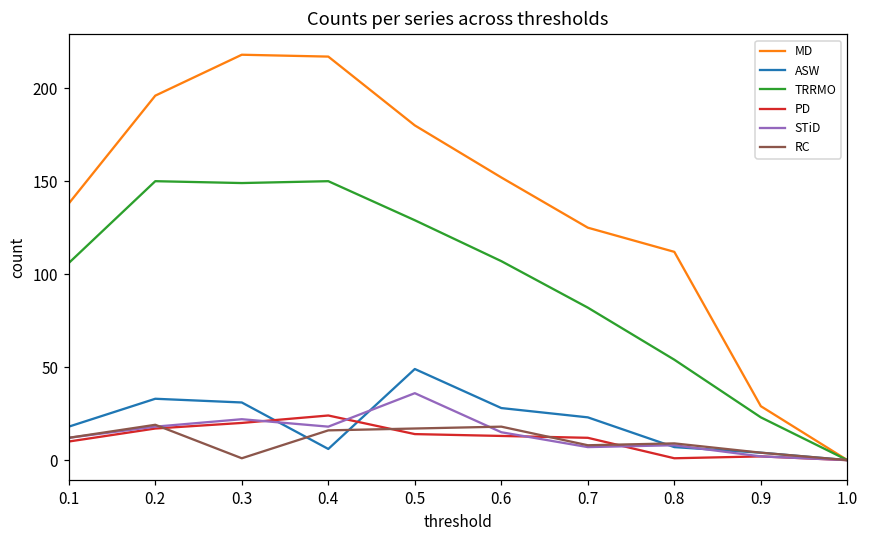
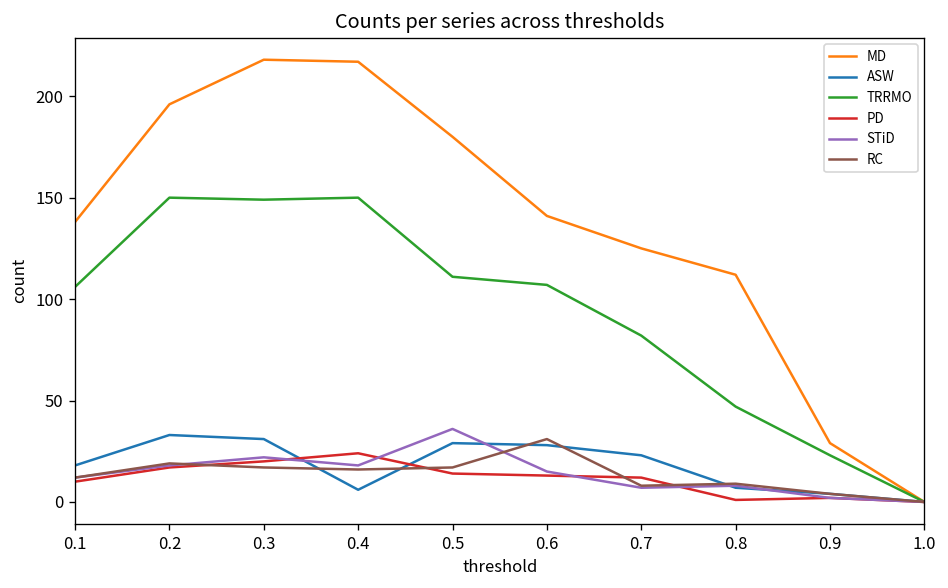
RC, 0.3: 1 -> 17
ASW, 0.5: 49 -> 29
TRRMO, 0.5: 129 -> 111
MD, 0.6: 152 -> 141
RC, 0.6: 18 -> 31
TRRMO, 0.8: 54 -> 47
